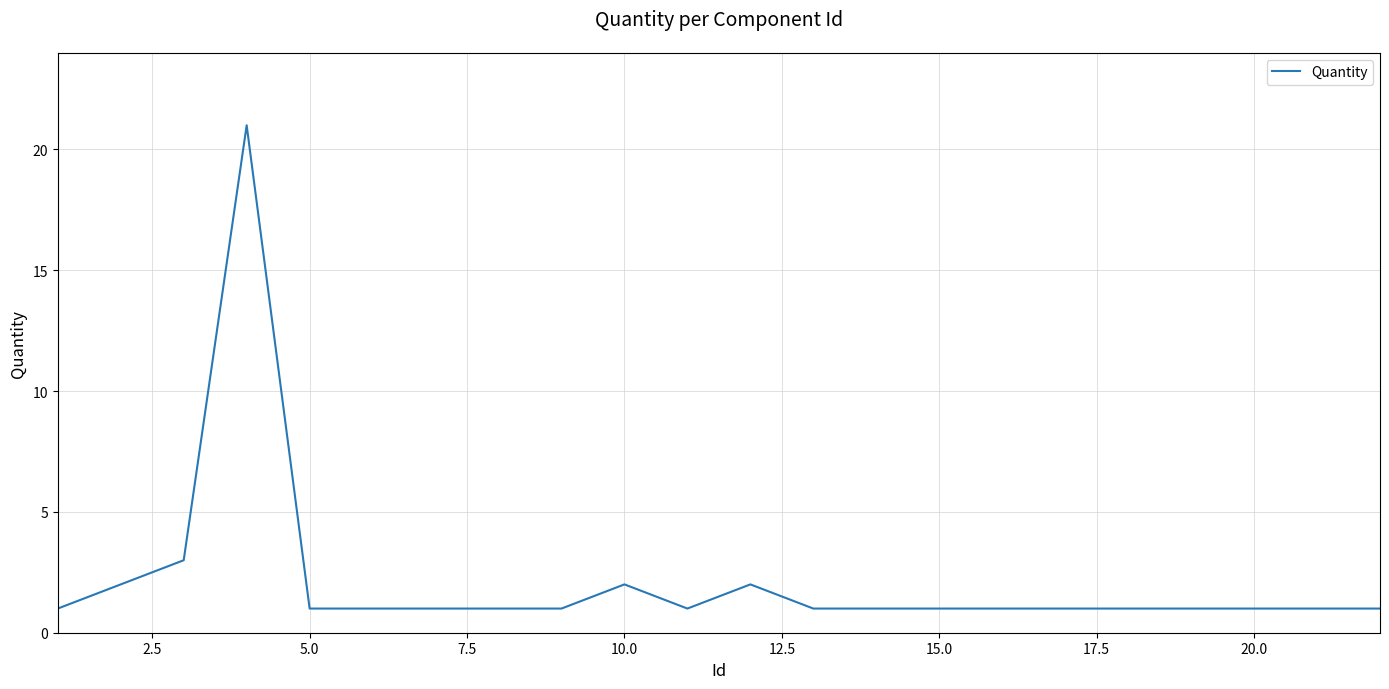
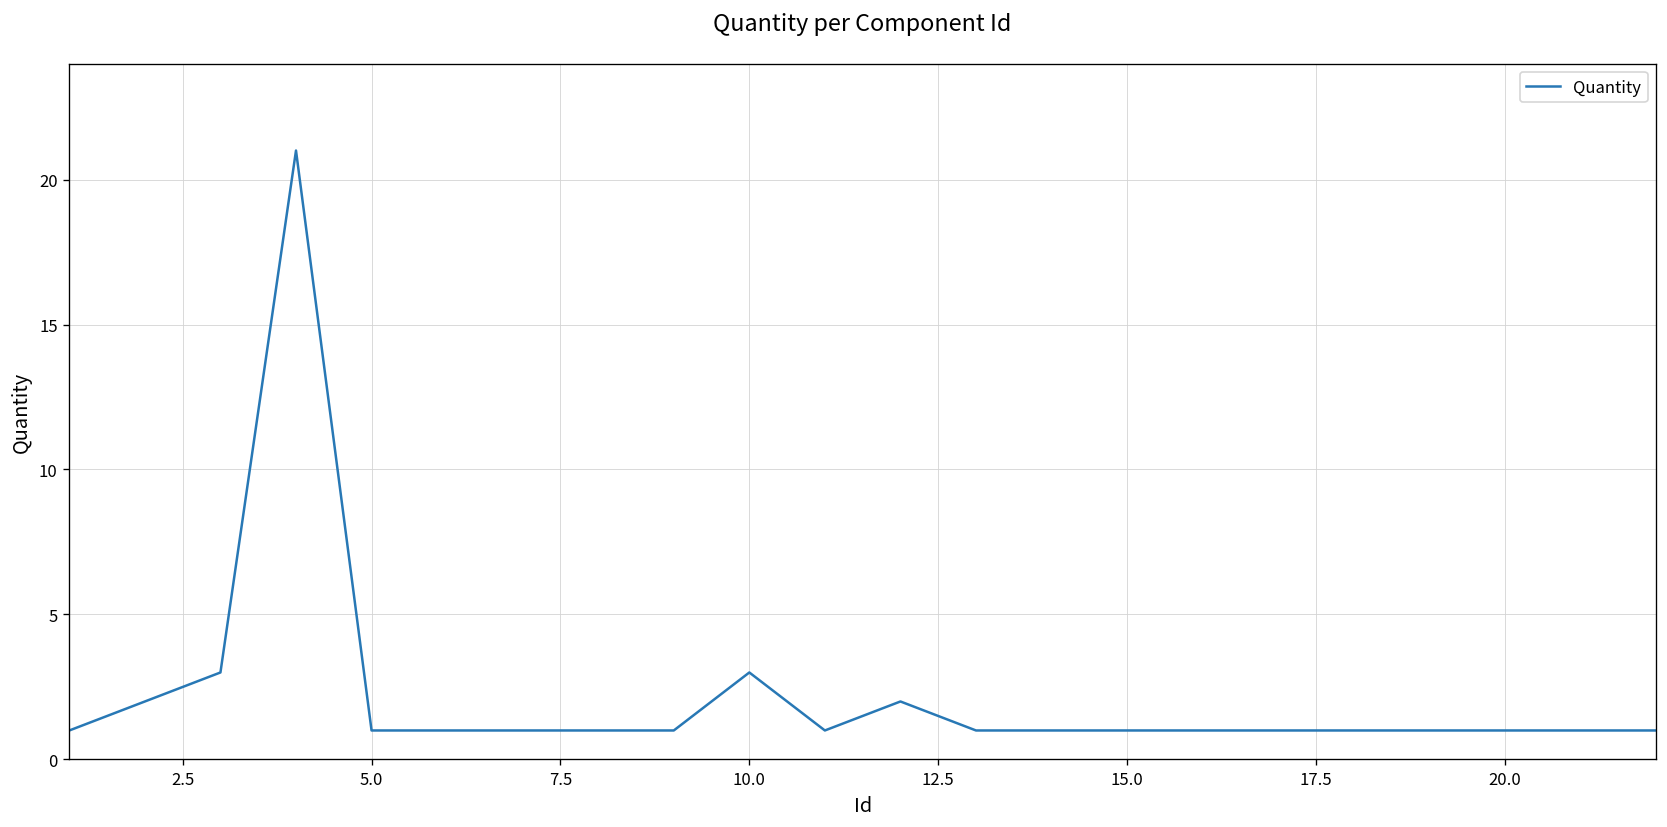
10.0: 2 -> 3
